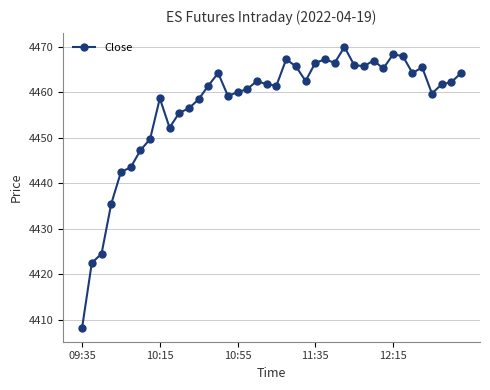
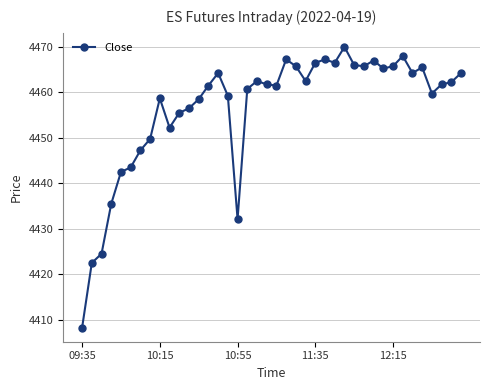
10:55: 4460 -> 4432
12:15: 4468 -> 4466
